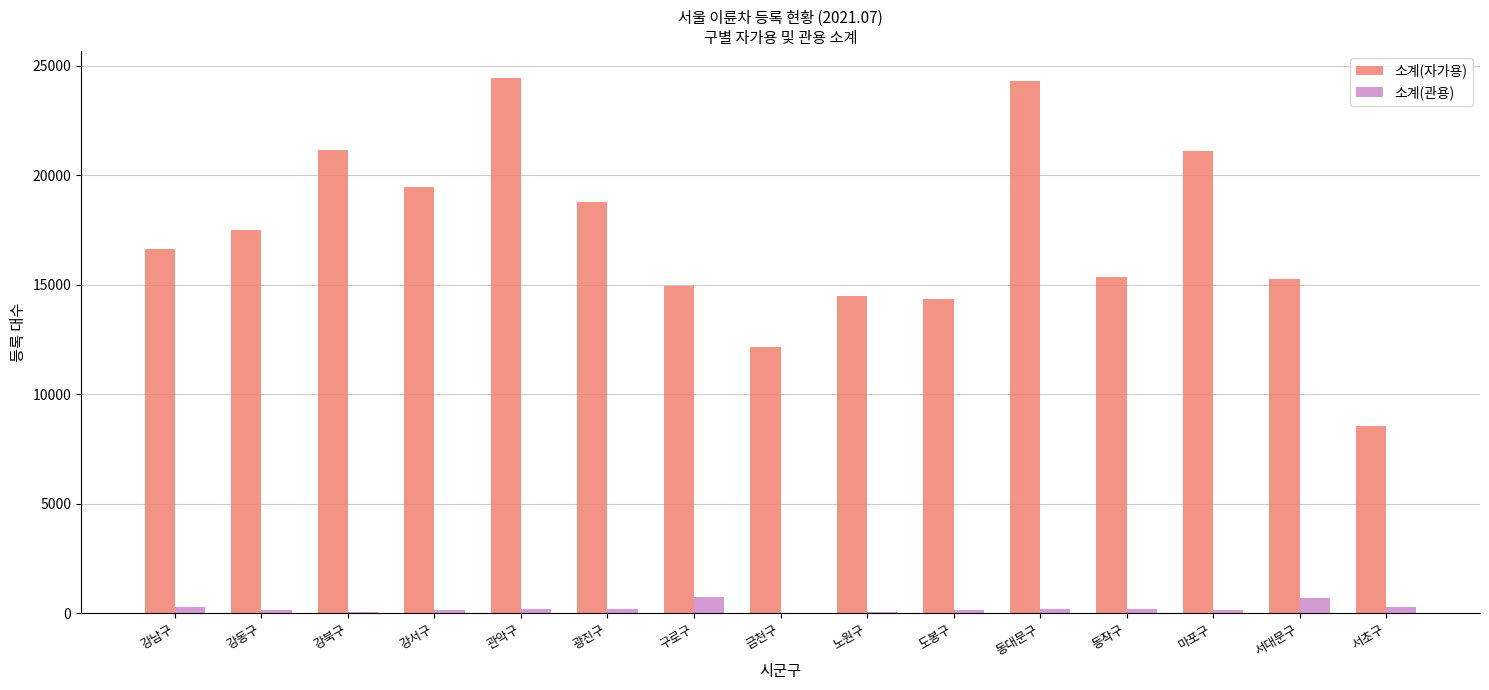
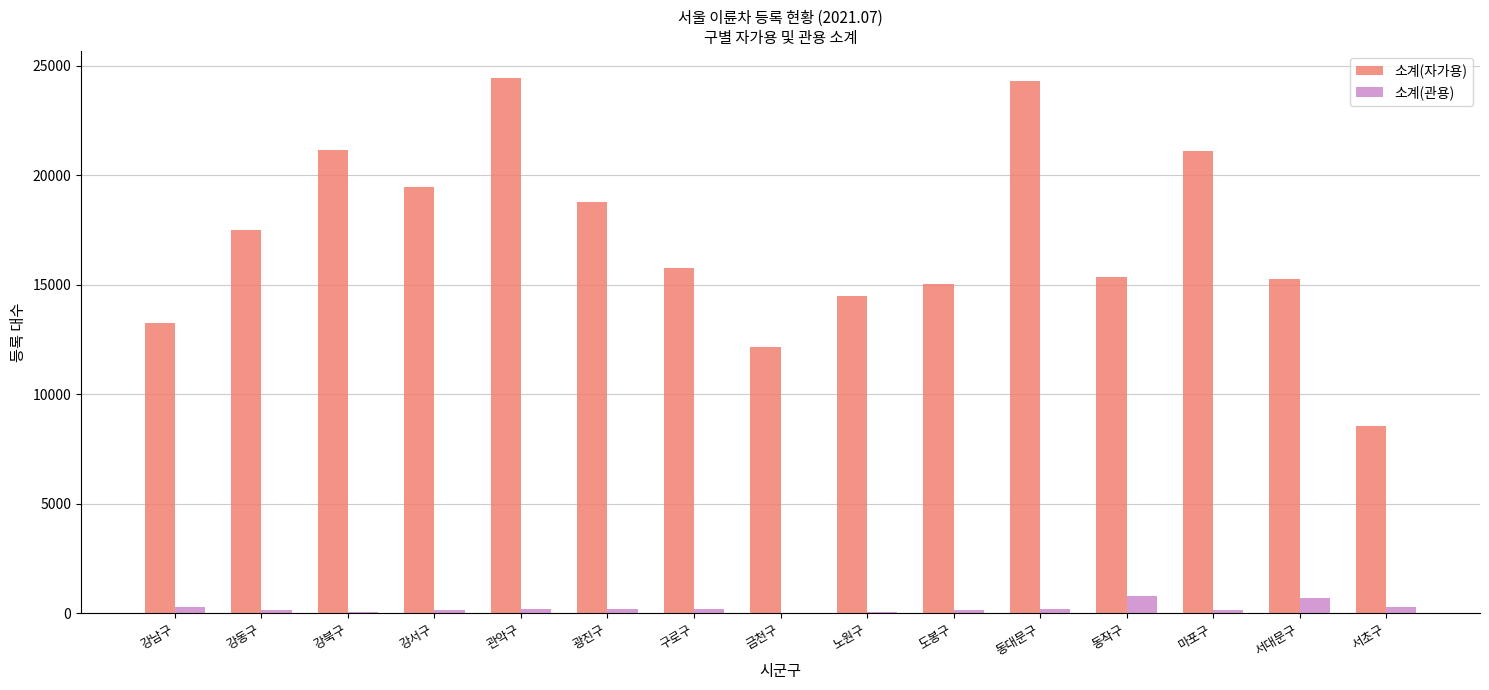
소계(자가용), 강남구: 16600 -> 13300
소계(자가용), 구로구: 14900 -> 15800
소계(관용), 구로구: 700 -> 200
소계(자가용), 도봉구: 14400 -> 15100
소계(관용), 동작구: 200 -> 800
